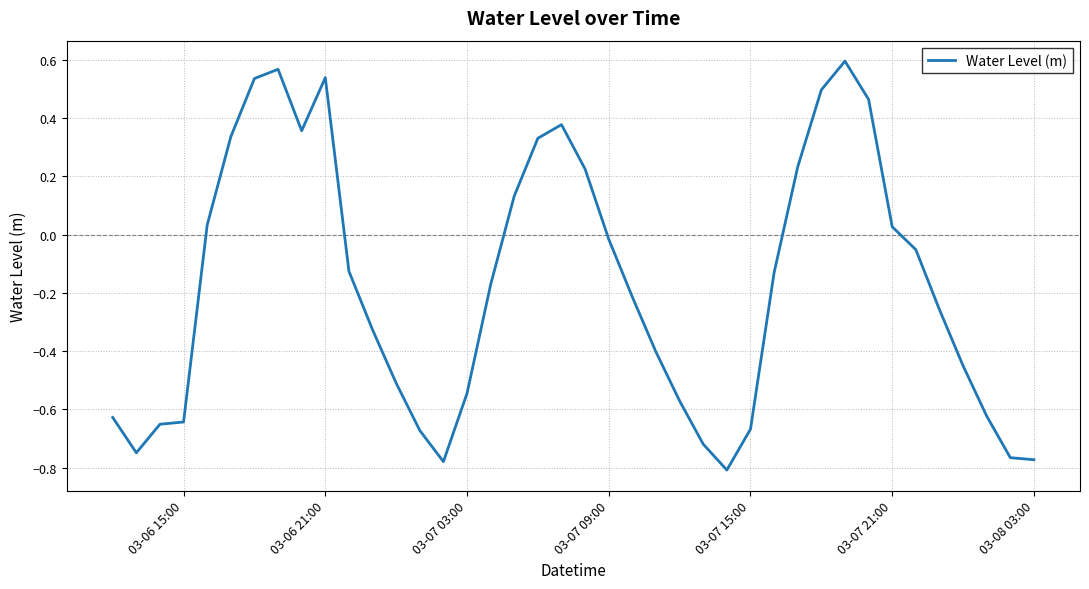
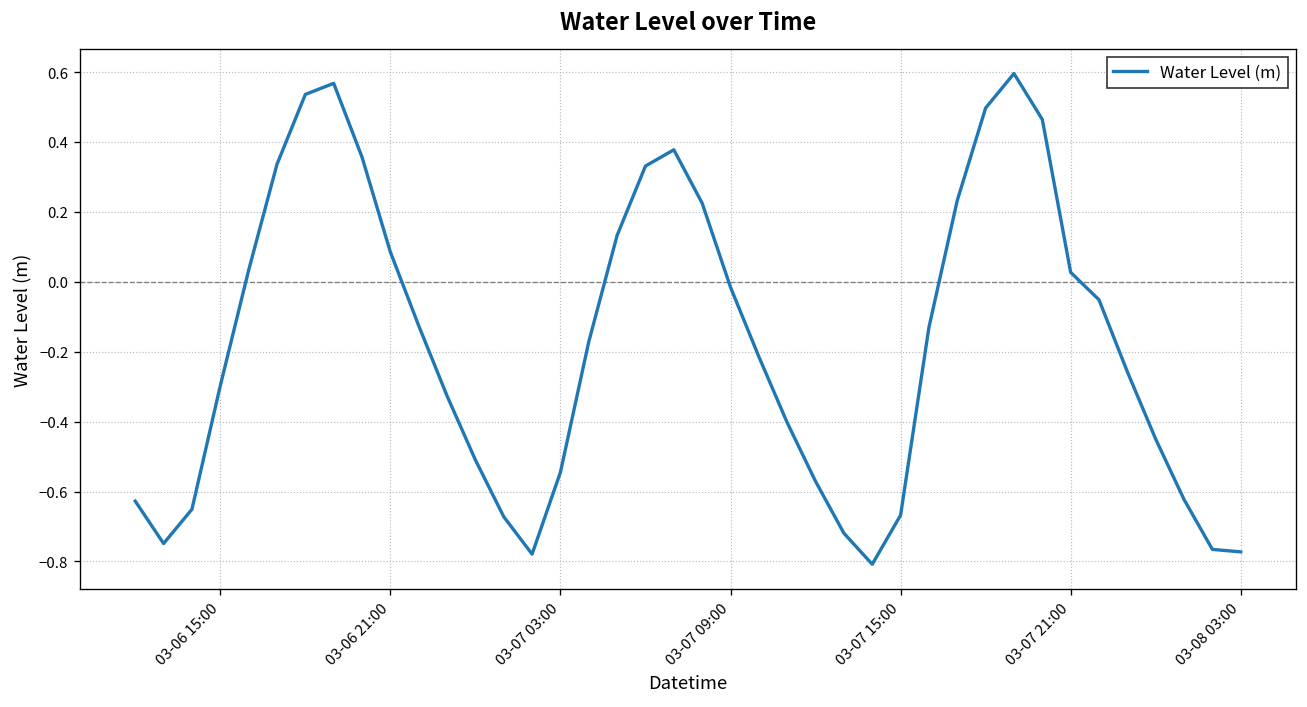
03-06 15:00: -0.64 -> -0.30
03-06 21:00: 0.54 -> 0.09
